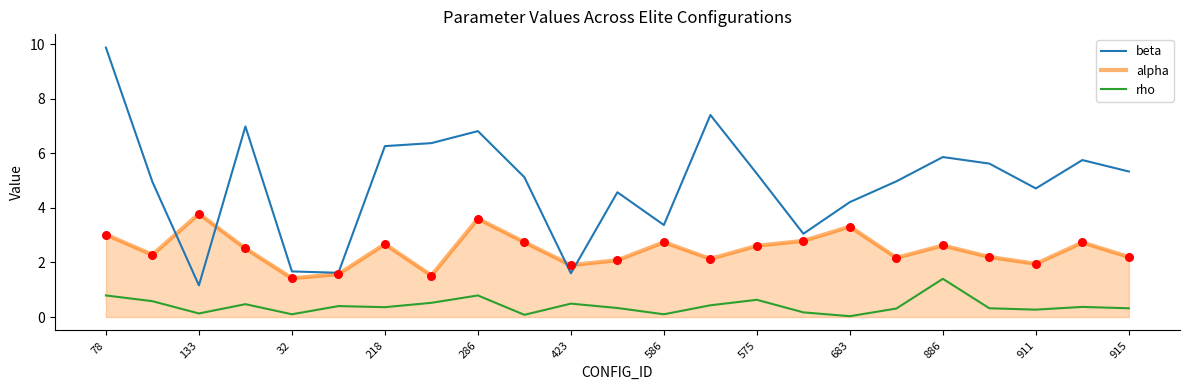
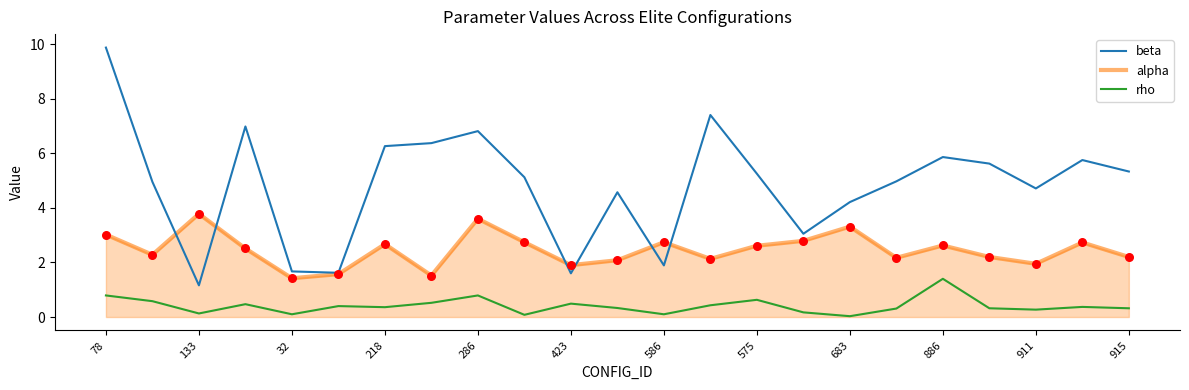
beta, 586: 3.4 -> 1.9
